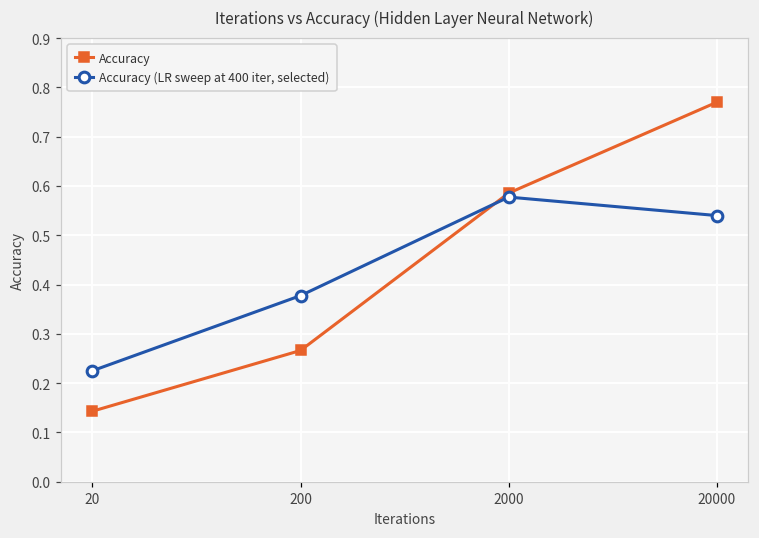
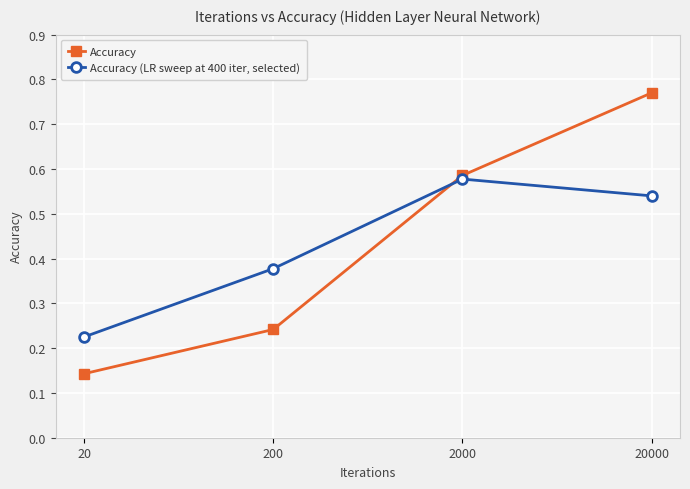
Accuracy, 200: 0.27 -> 0.24
